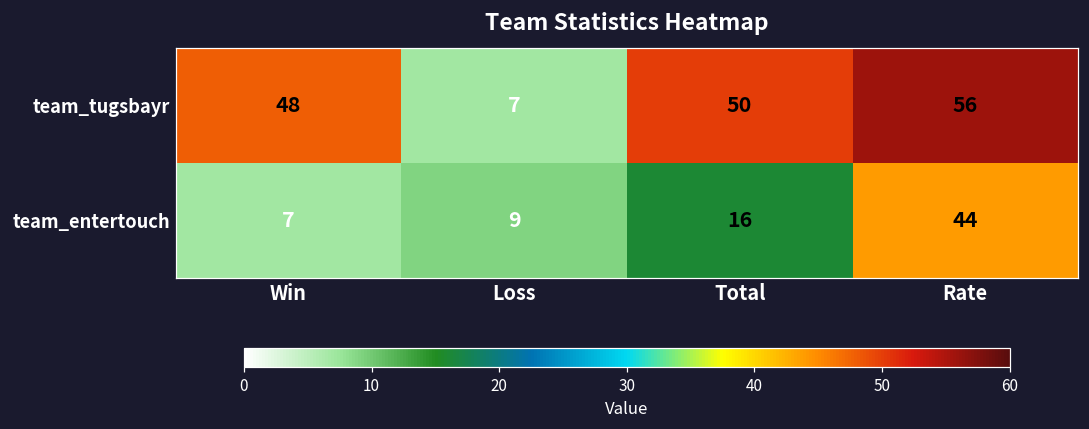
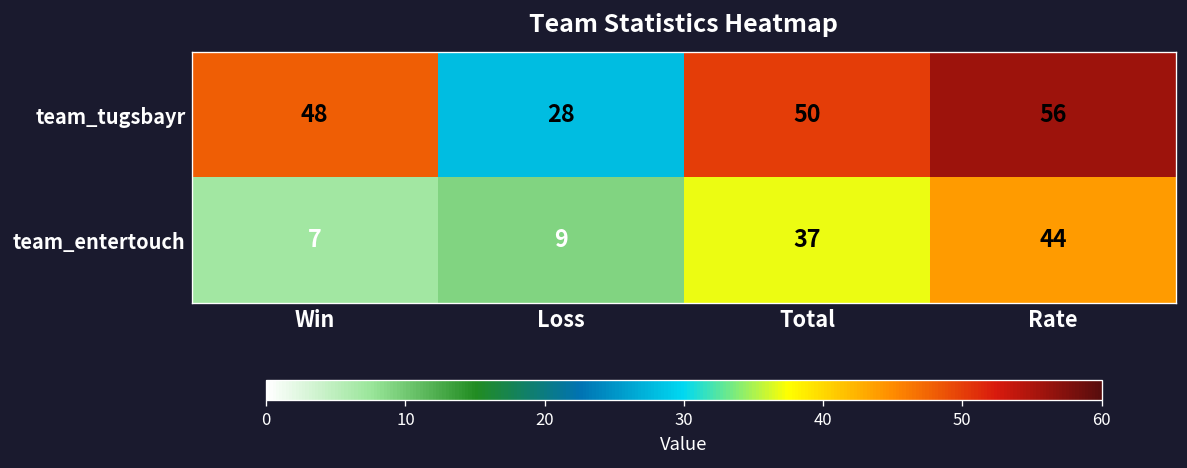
team_tugsbayr, Loss: 7 -> 28
team_entertouch, Total: 16 -> 37
